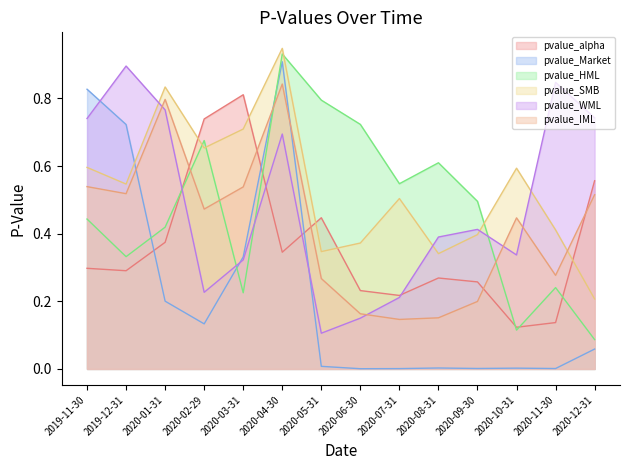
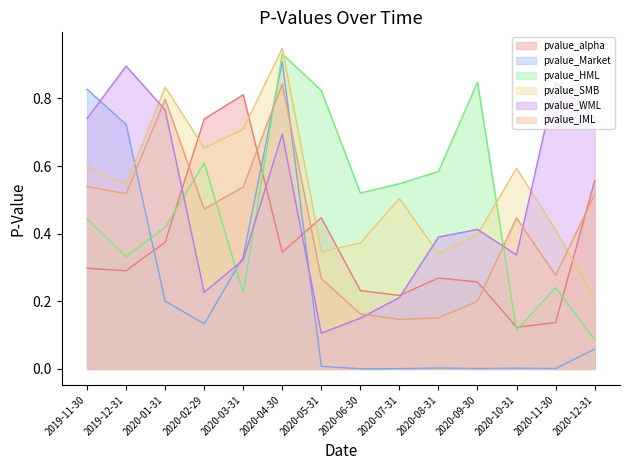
pvalue_HML, 2020-02-29: 0.68 -> 0.61
pvalue_HML, 2020-05-31: 0.79 -> 0.82
pvalue_HML, 2020-06-30: 0.72 -> 0.52
pvalue_HML, 2020-08-31: 0.61 -> 0.58
pvalue_HML, 2020-09-30: 0.50 -> 0.85
